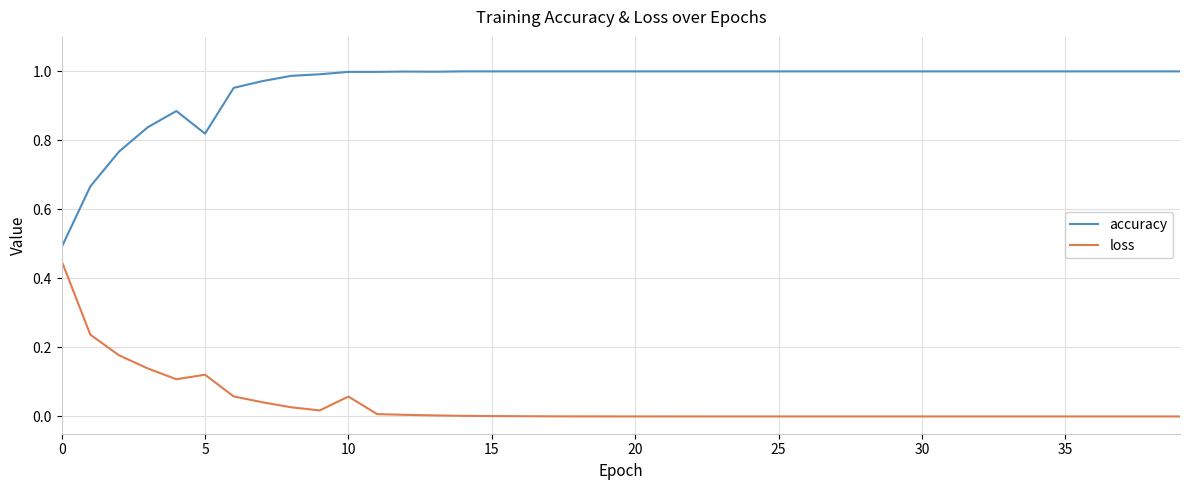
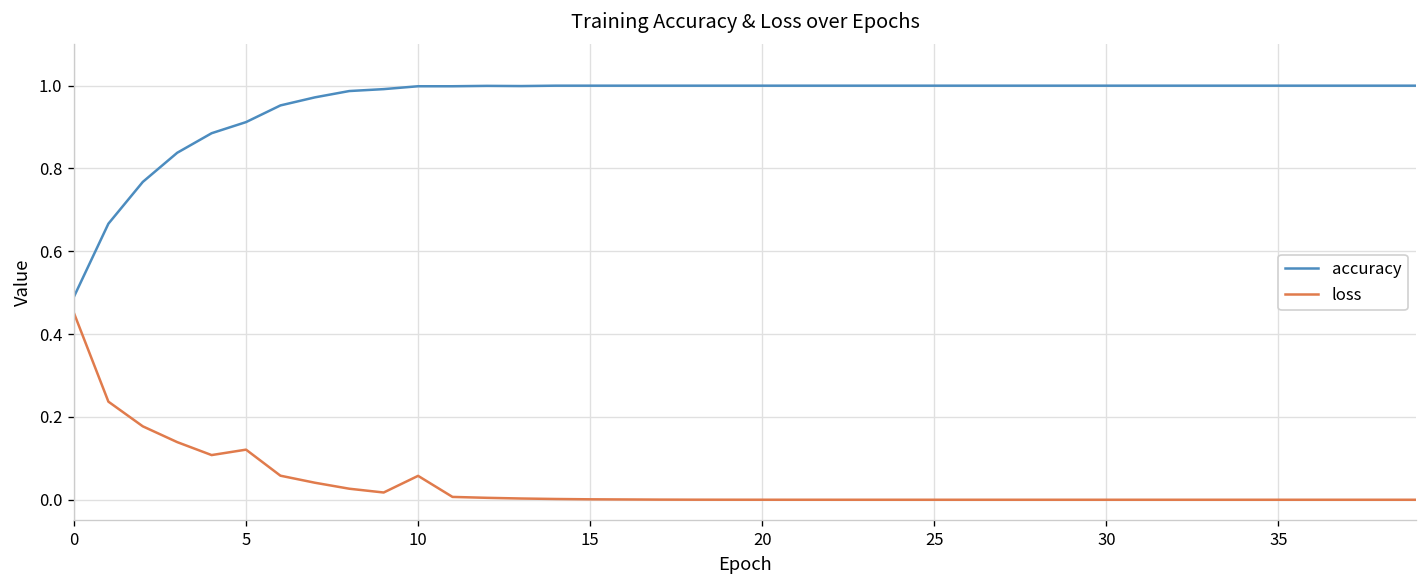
accuracy, 5: 0.82 -> 0.91
